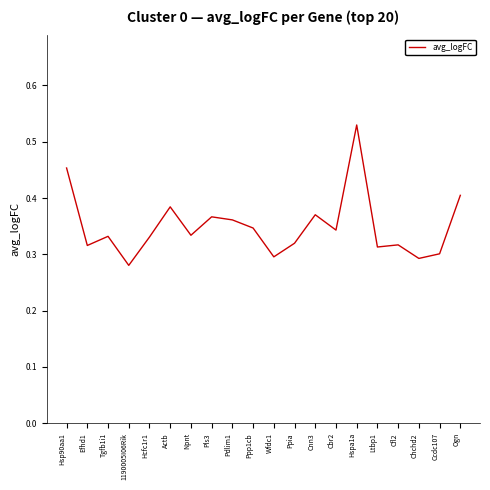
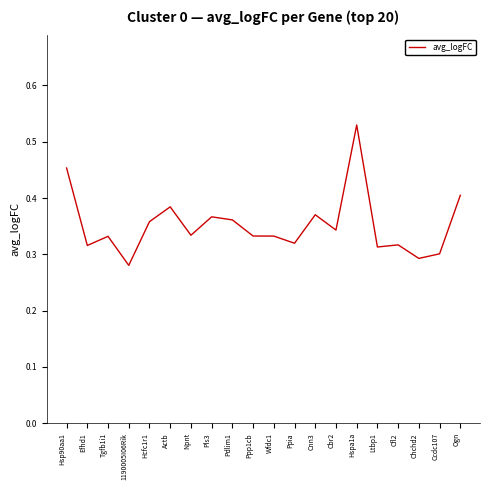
Hcfc1r1: 0.33 -> 0.36
Ppp1cb: 0.35 -> 0.33
Wfdc1: 0.30 -> 0.33
